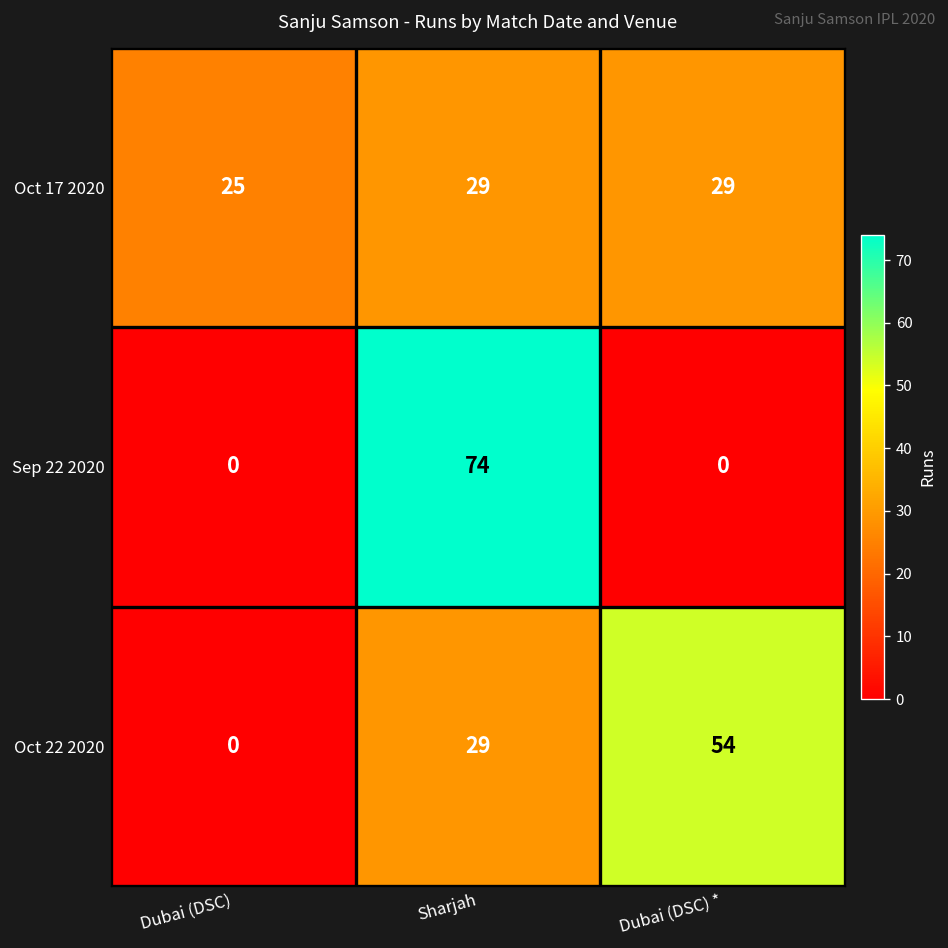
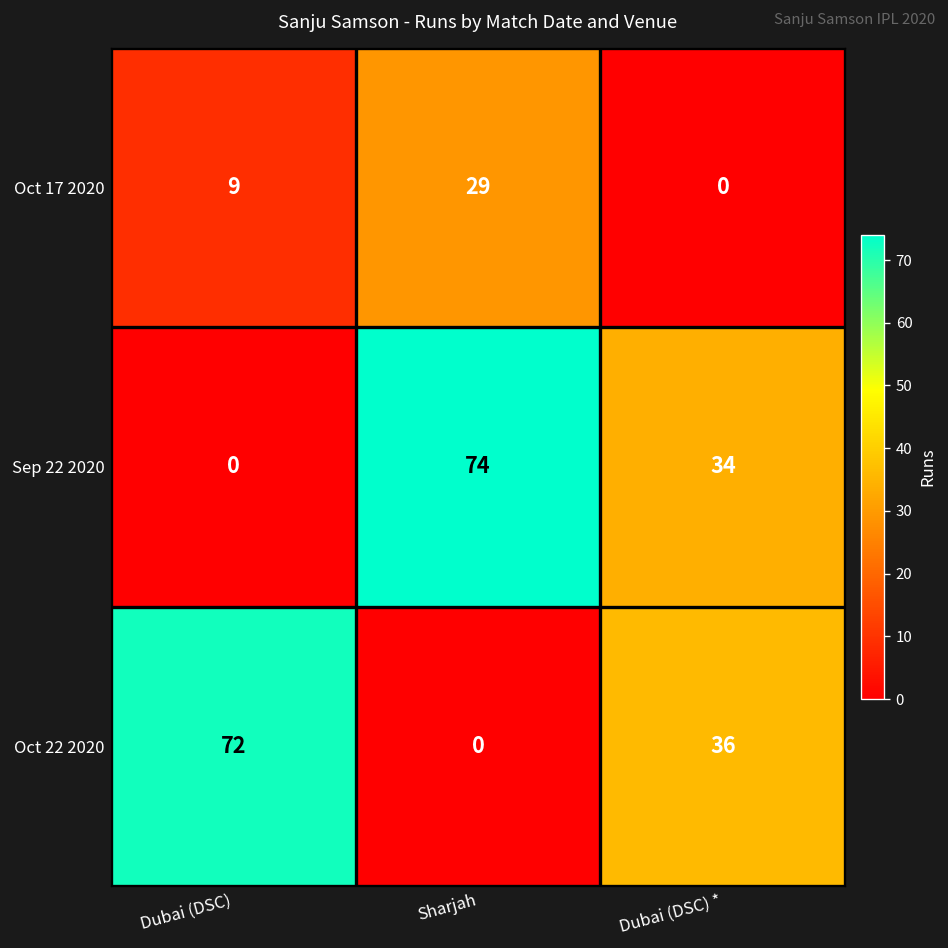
Oct 17 2020, Dubai (DSC): 25 -> 9
Oct 17 2020, Dubai (DSC) *: 29 -> 0
Sep 22 2020, Dubai (DSC) *: 0 -> 34
Oct 22 2020, Dubai (DSC): 0 -> 72
Oct 22 2020, Sharjah: 29 -> 0
Oct 22 2020, Dubai (DSC) *: 54 -> 36
